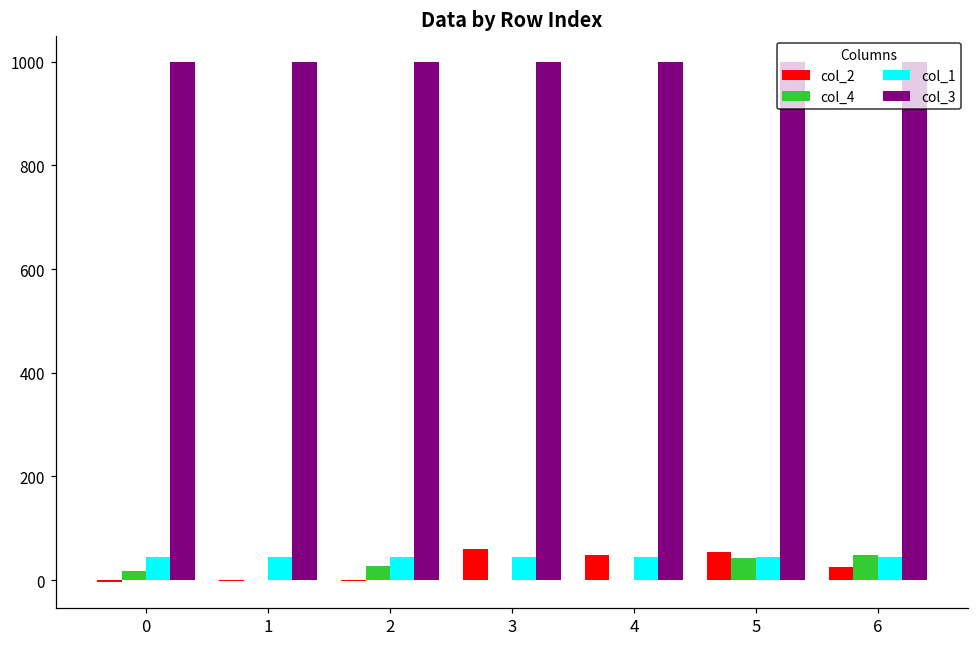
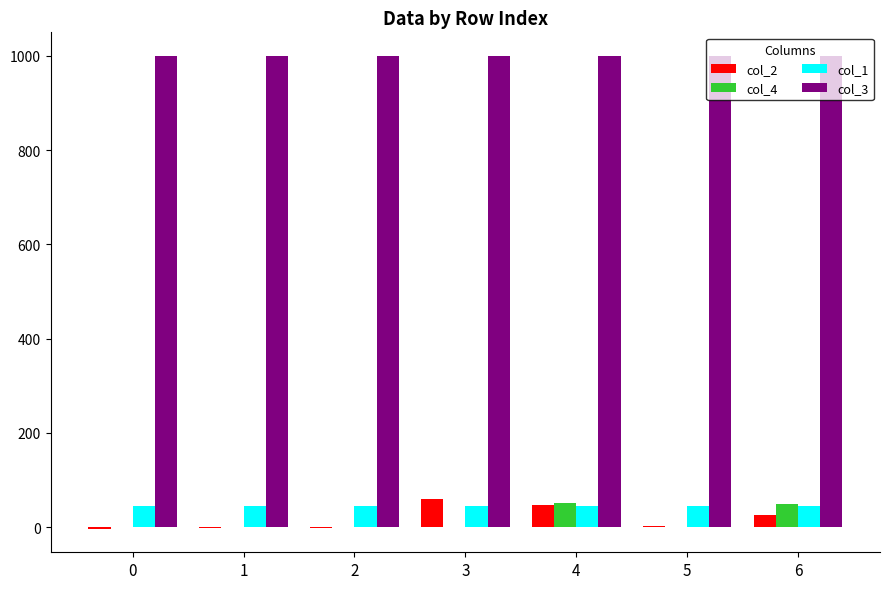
col_4, 0: 20 -> 0
col_4, 2: 30 -> 0
col_4, 4: 0 -> 50
col_2, 5: 60 -> 0
col_4, 5: 40 -> 0
